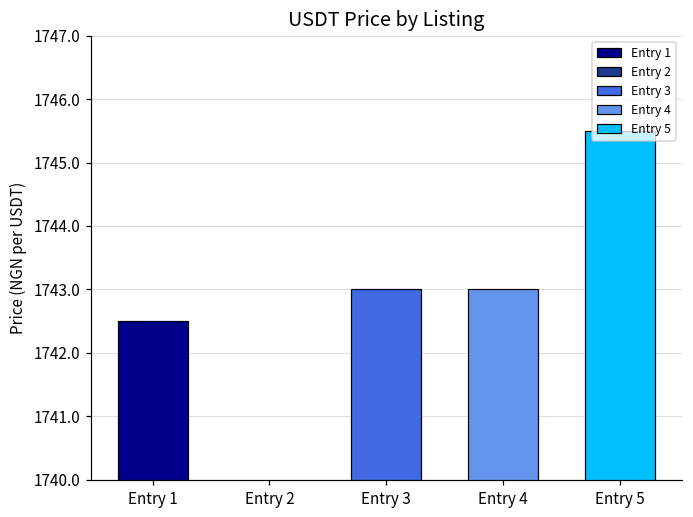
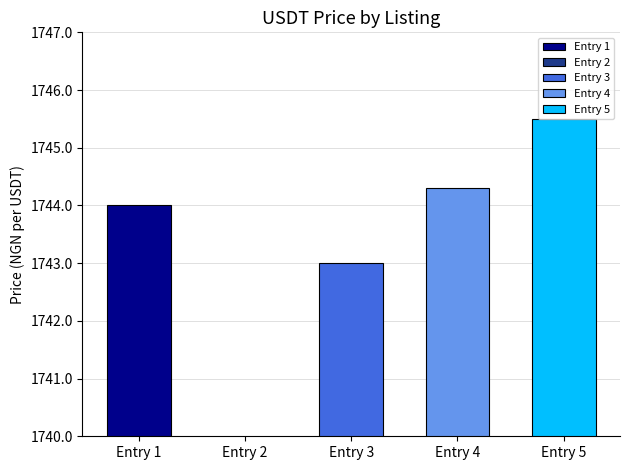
Entry 1: 1742.5 -> 1744.0
Entry 4: 1743.0 -> 1744.3
